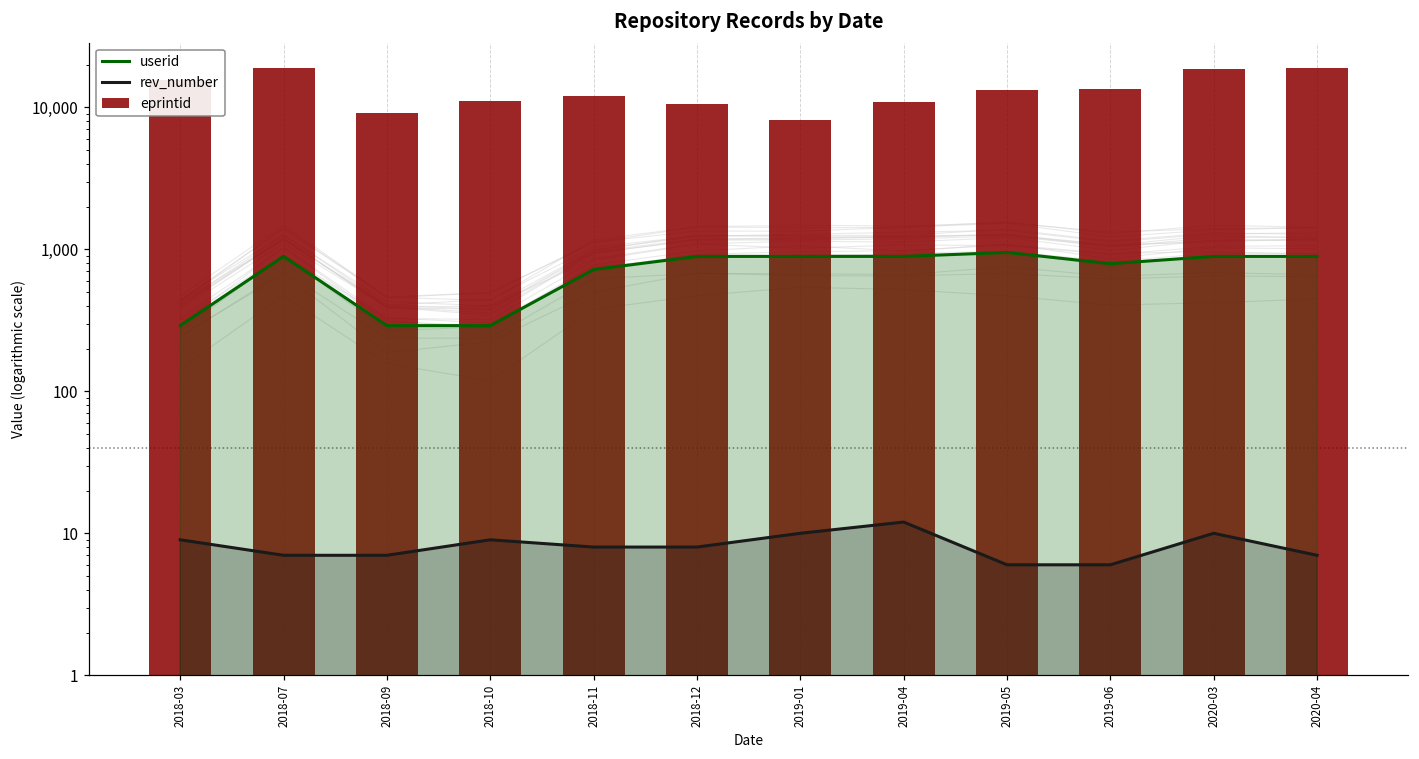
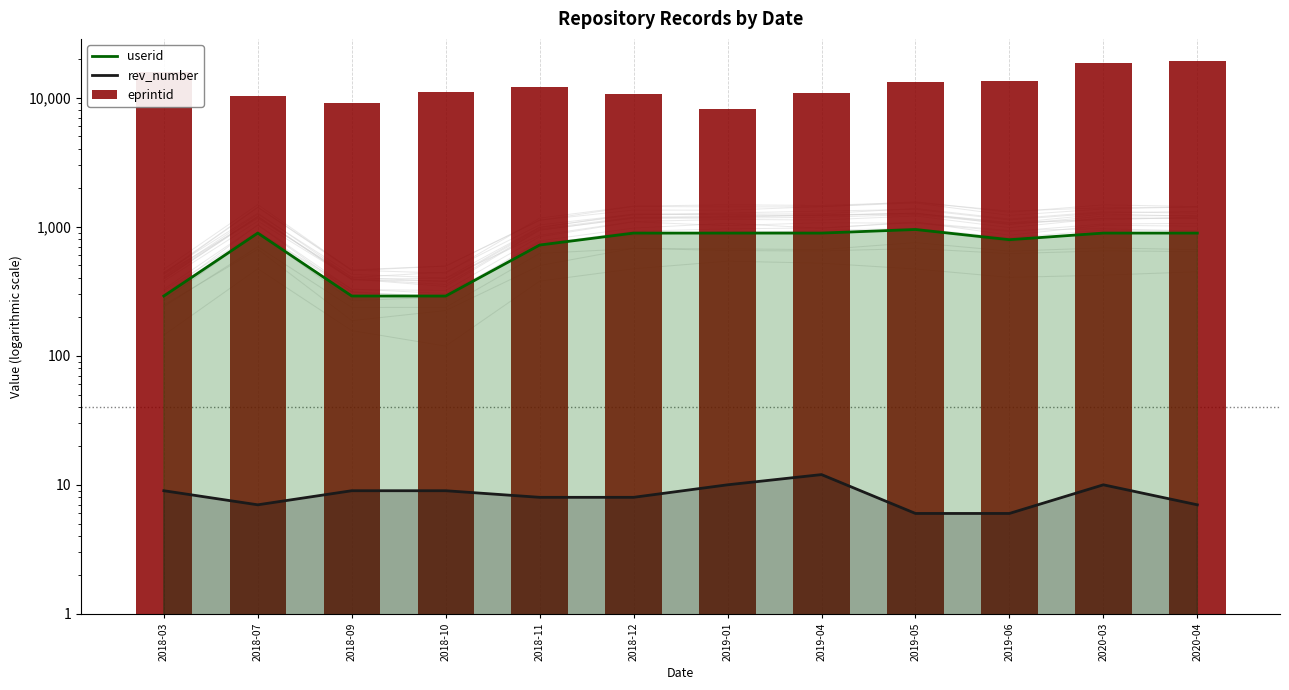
eprintid, 2018-07: 19,000 -> 10,000
rev_number, 2018-09: 7 -> 9
